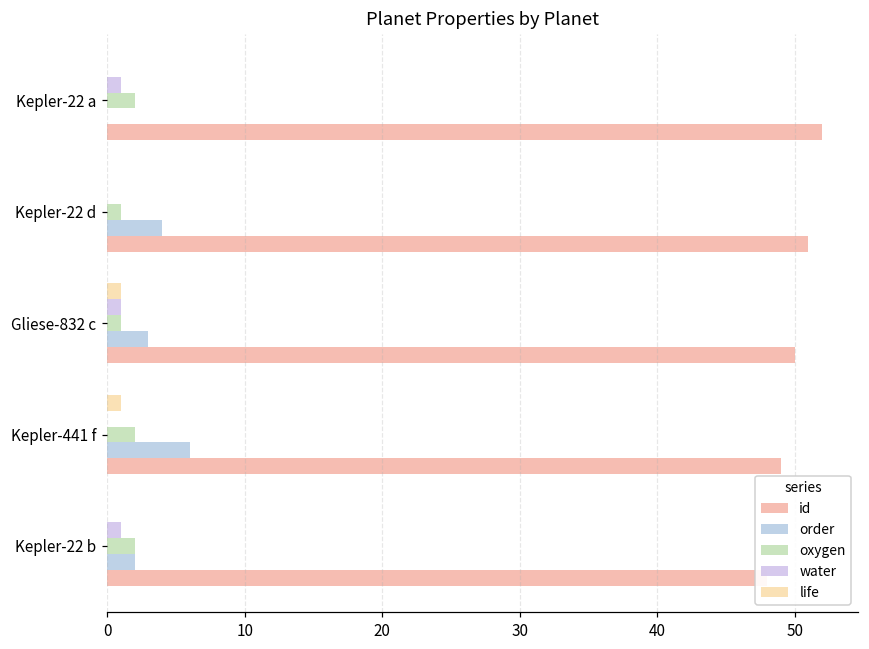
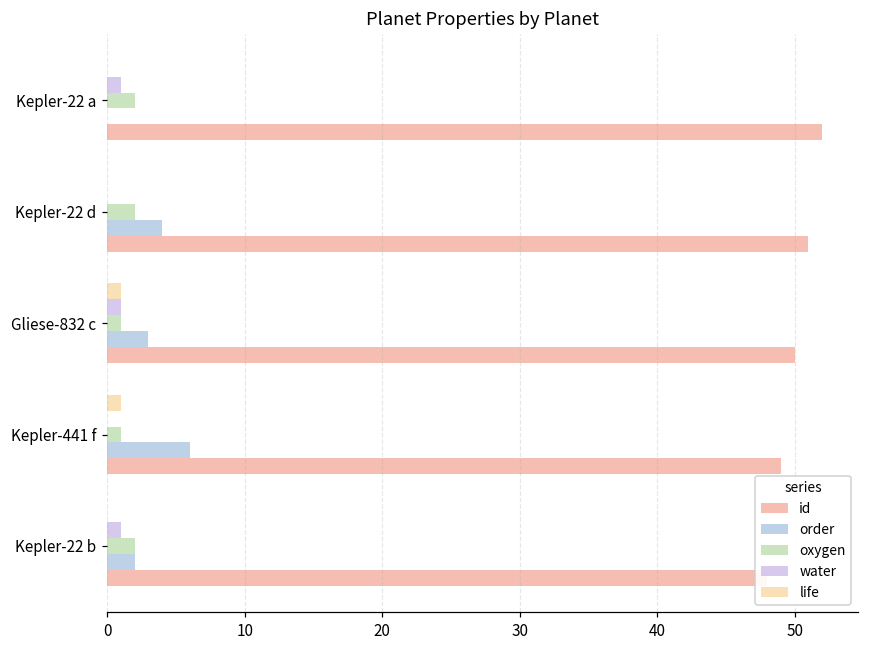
oxygen, Kepler-22 d: 1 -> 2
oxygen, Kepler-441 f: 2 -> 1
